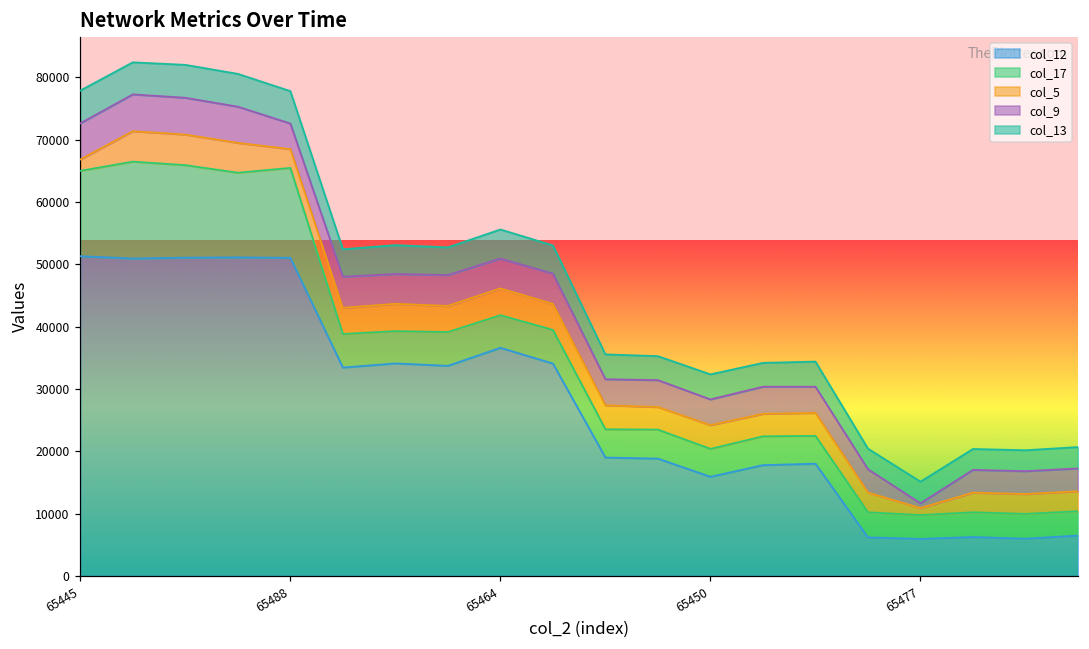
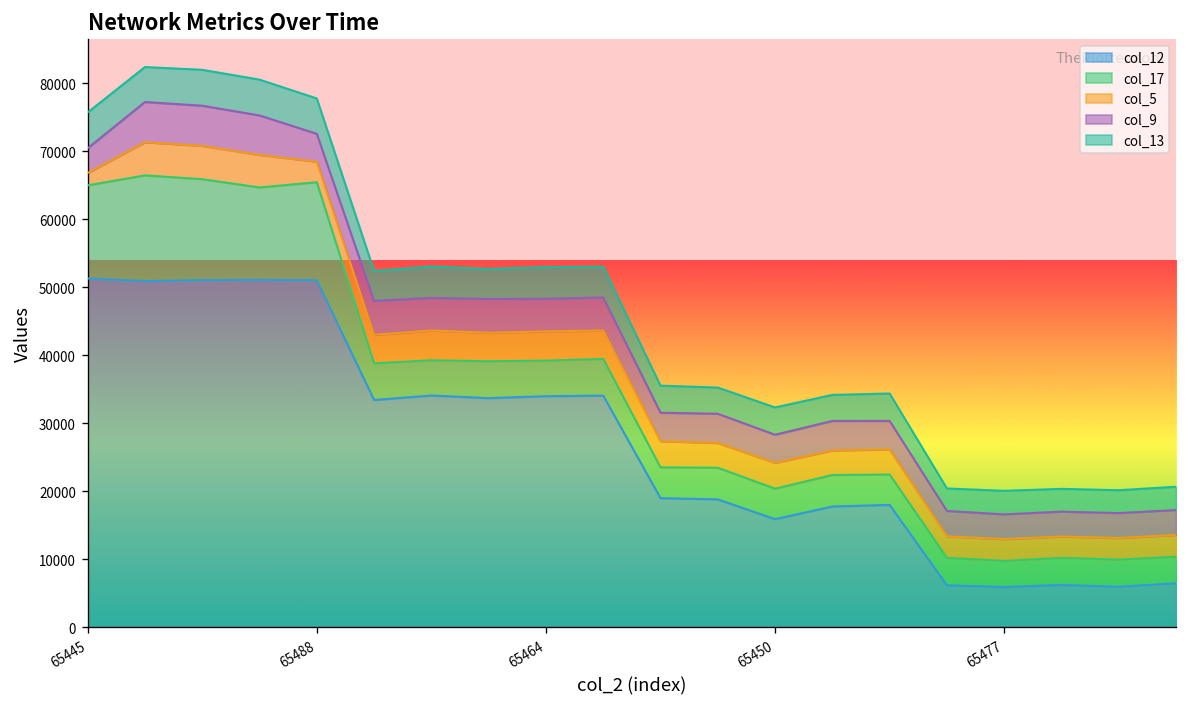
col_9, 65445: 6000 -> 4000
col_12, 65464: 37000 -> 34000
col_5, 65477: 1000 -> 3000
col_9, 65477: 1000 -> 4000
